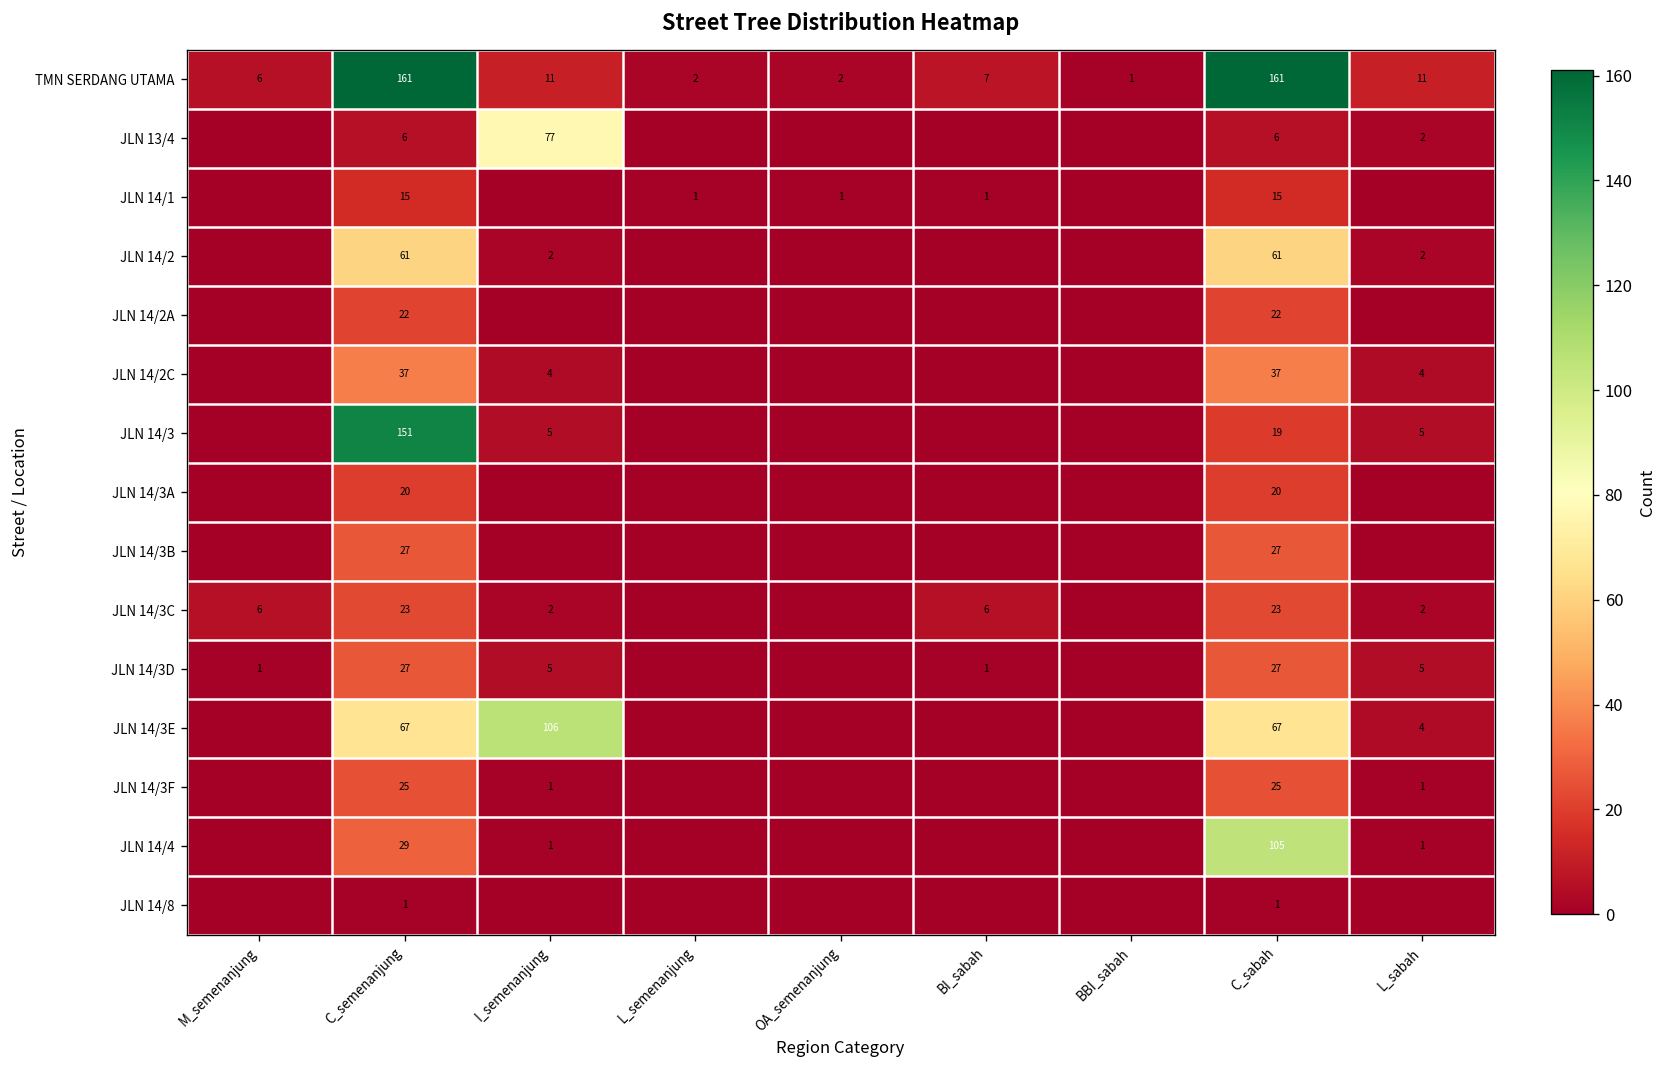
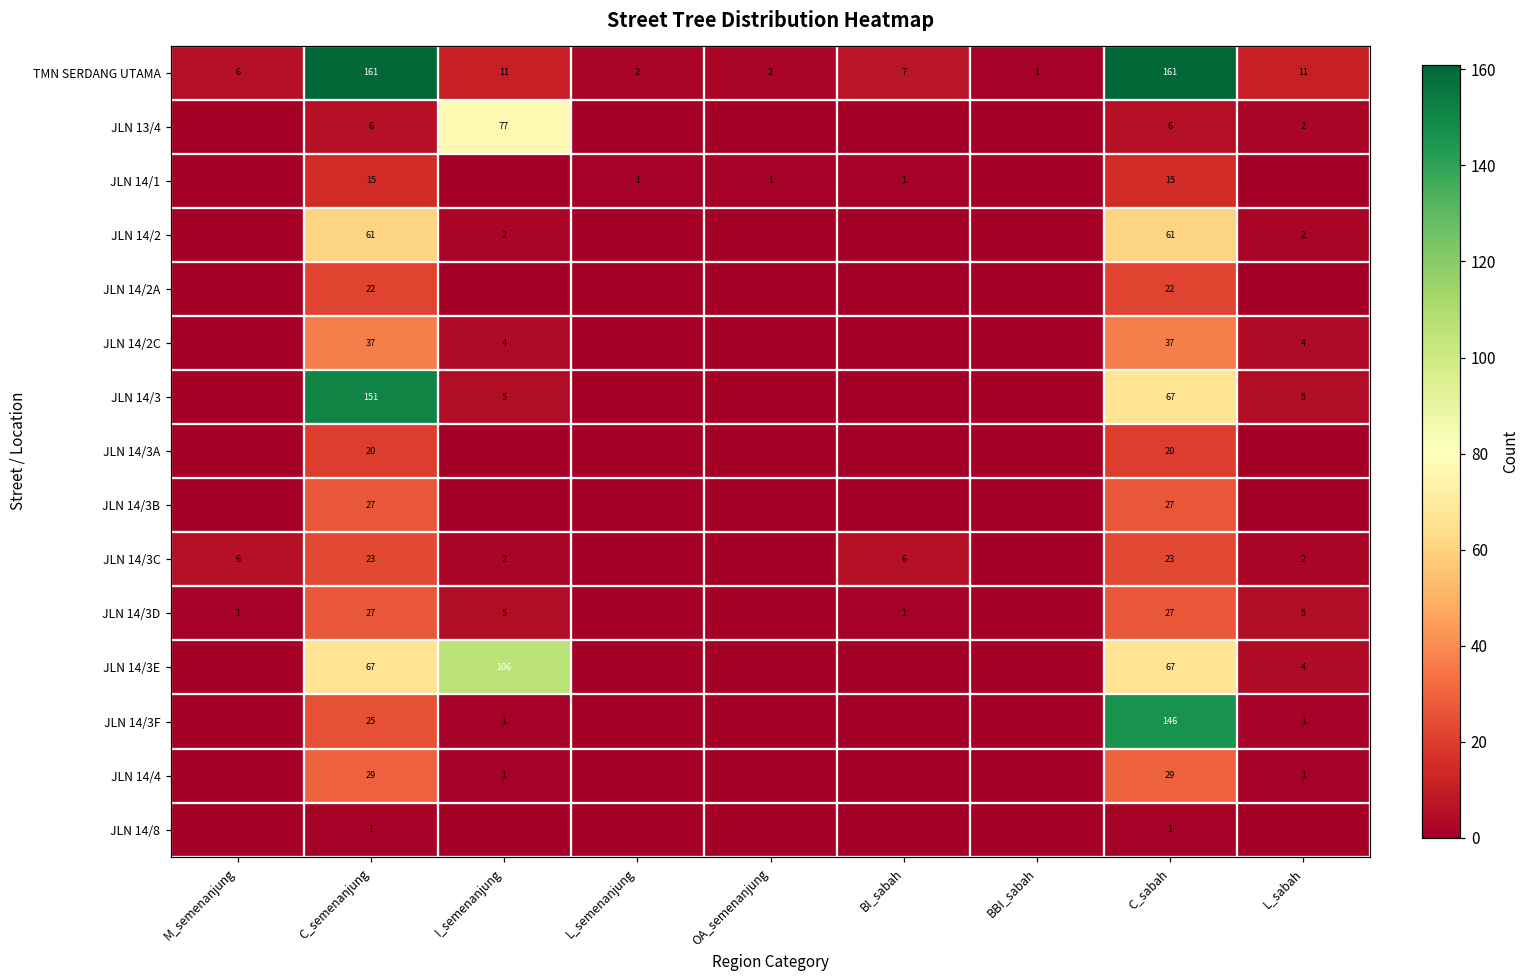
JLN 14/3, C_sabah: 19 -> 67
JLN 14/3F, C_sabah: 25 -> 146
JLN 14/4, C_sabah: 105 -> 29
